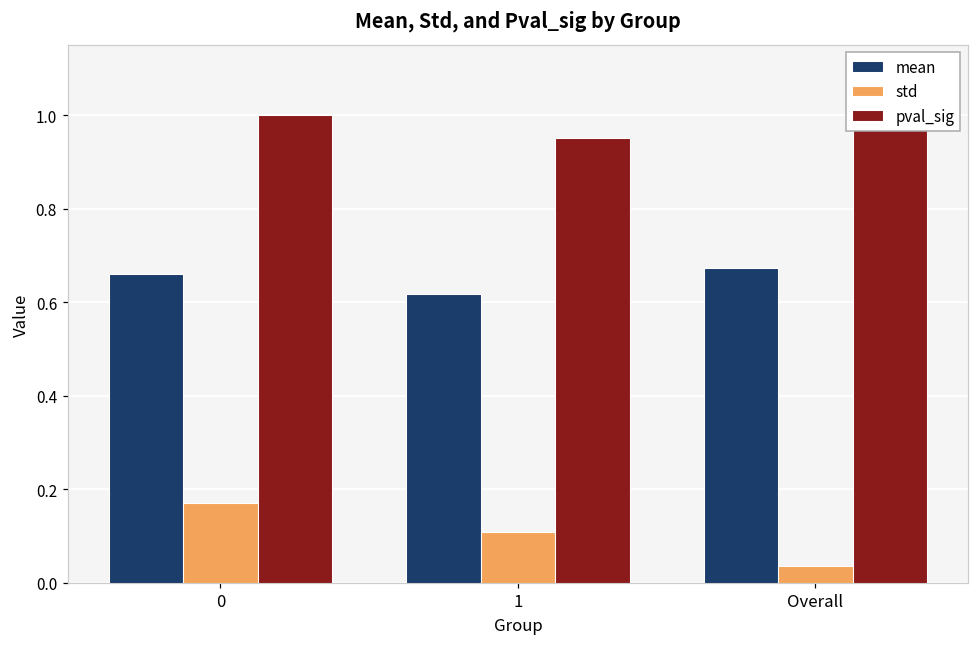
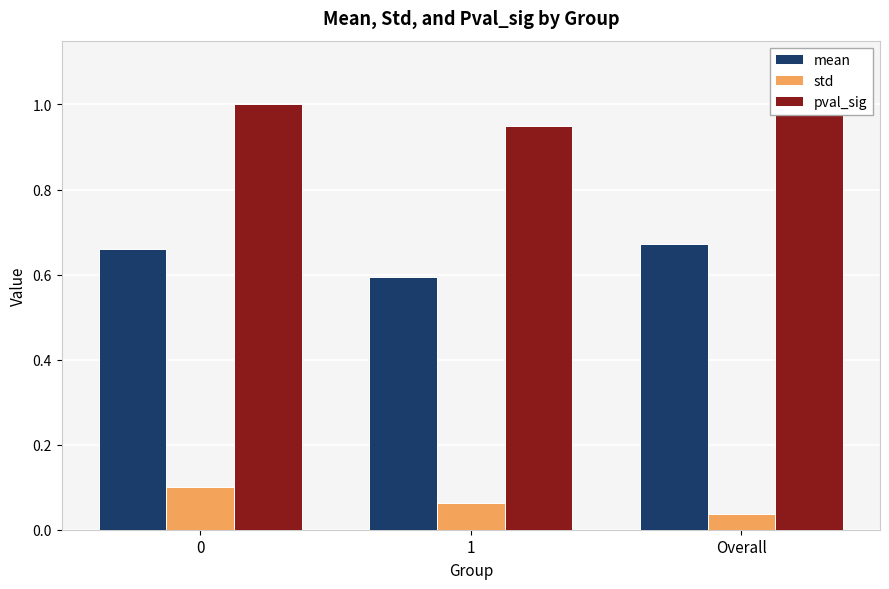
std, 0: 0.17 -> 0.10
mean, 1: 0.62 -> 0.59
std, 1: 0.11 -> 0.06
